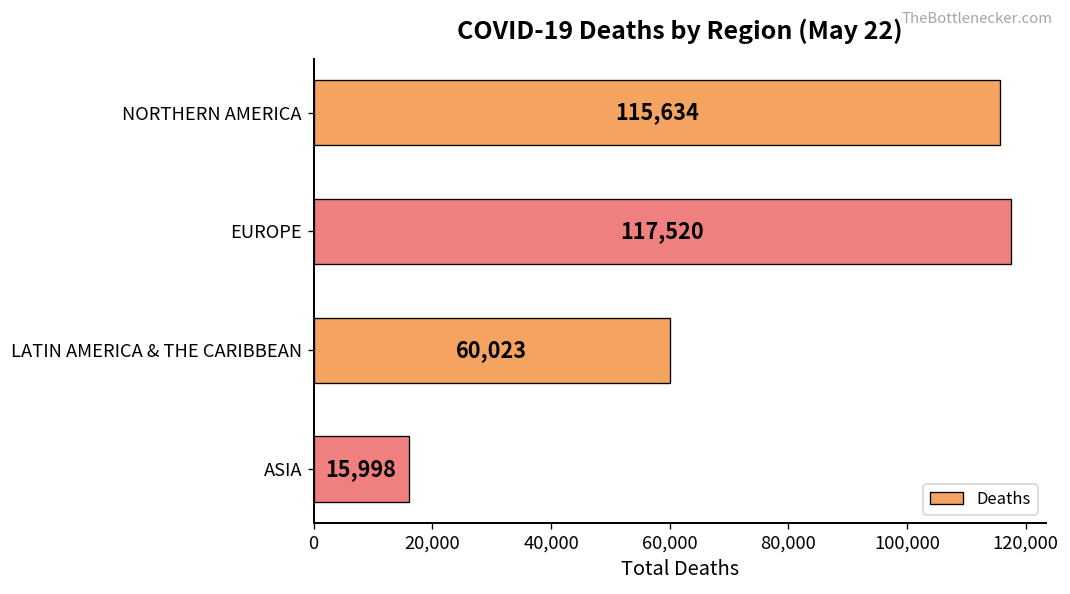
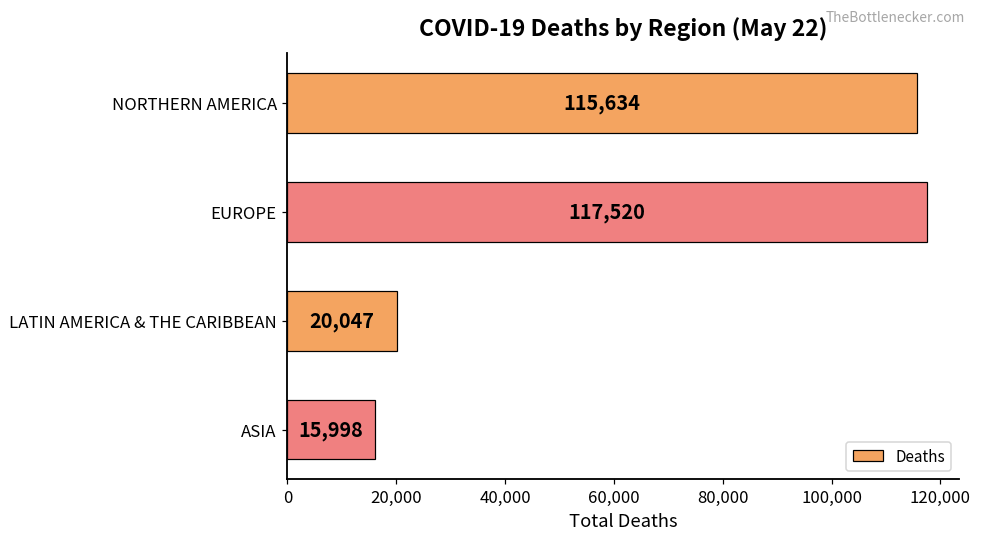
LATIN AMERICA & THE CARIBBEAN: 60,023 -> 20,047
